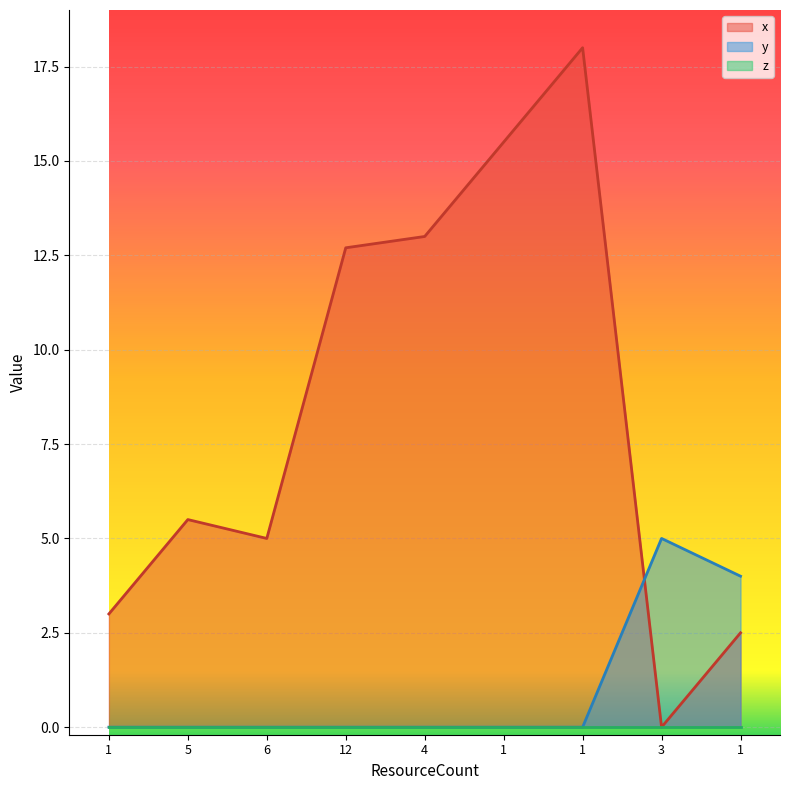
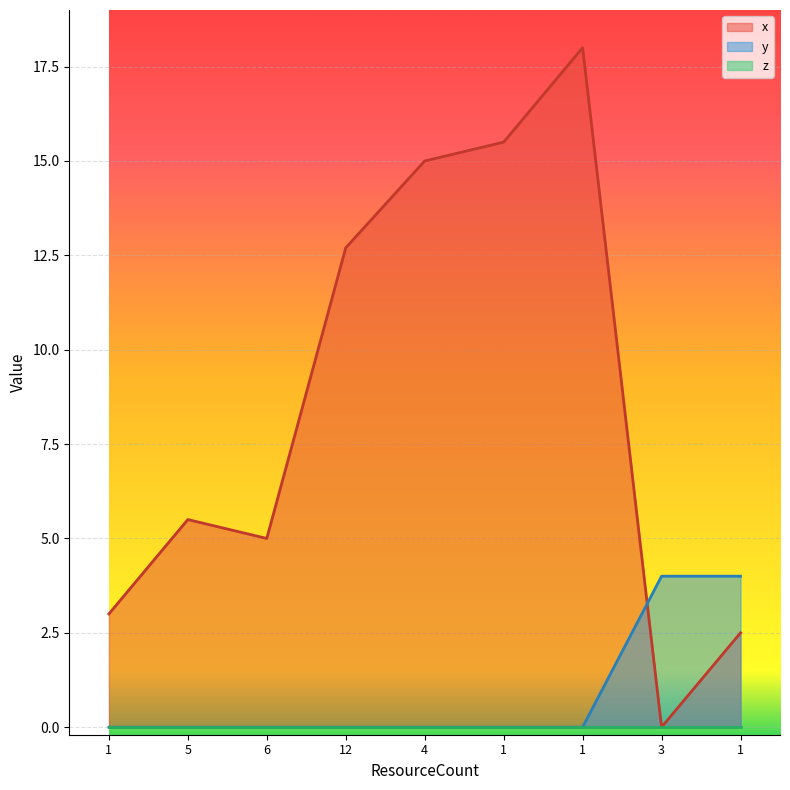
x, 4: 13 -> 15
y, 3: 5 -> 4
